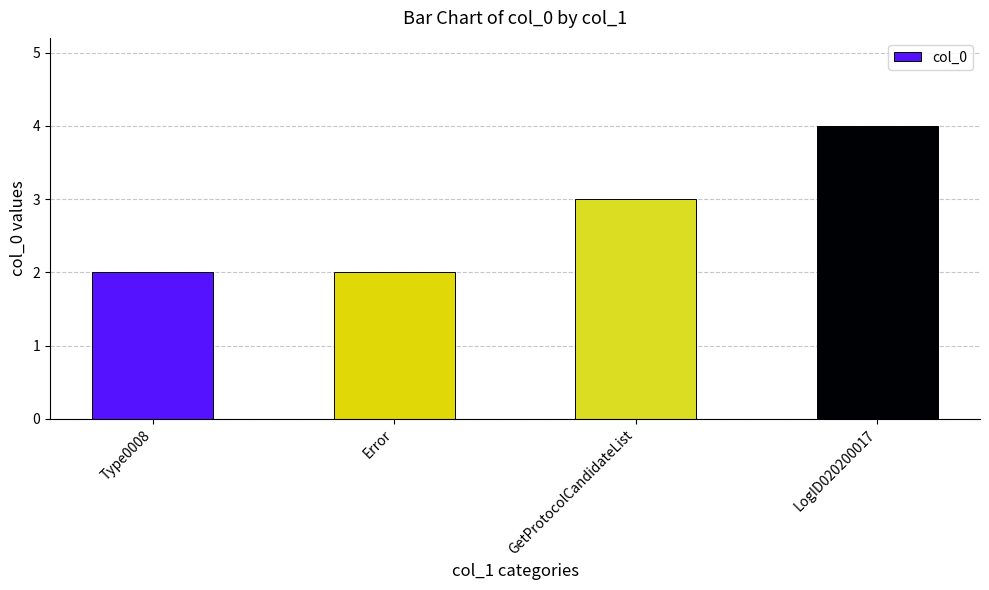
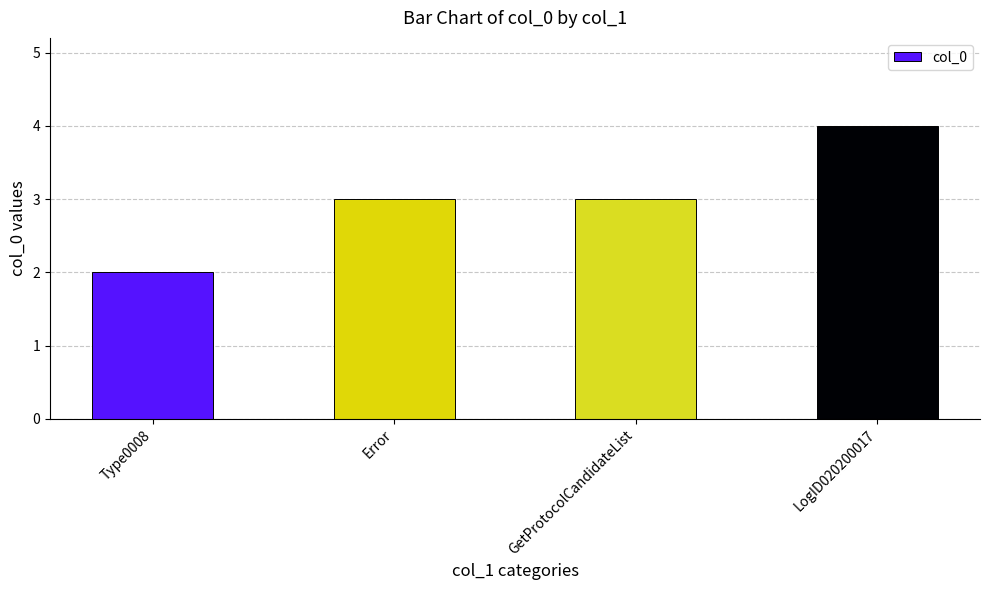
Error: 2 -> 3
